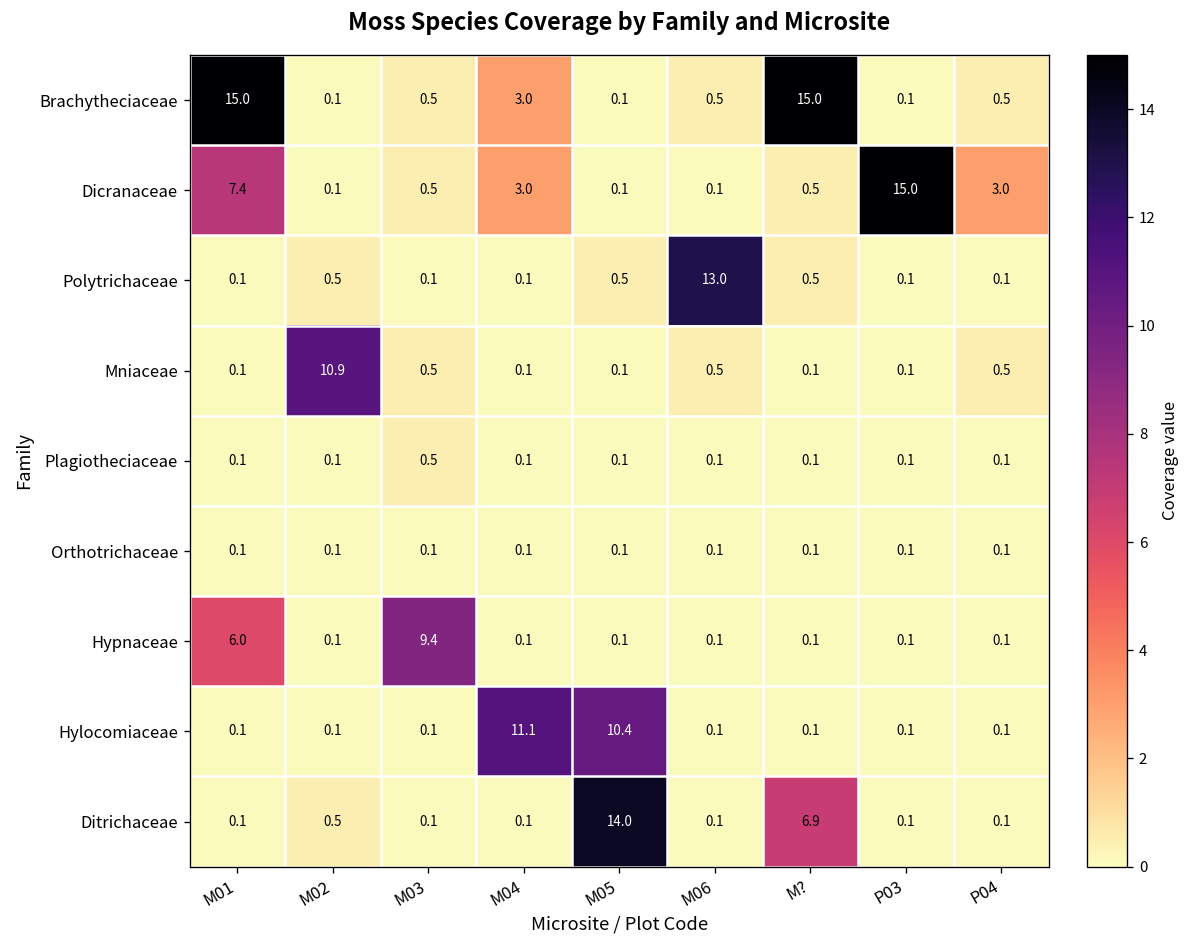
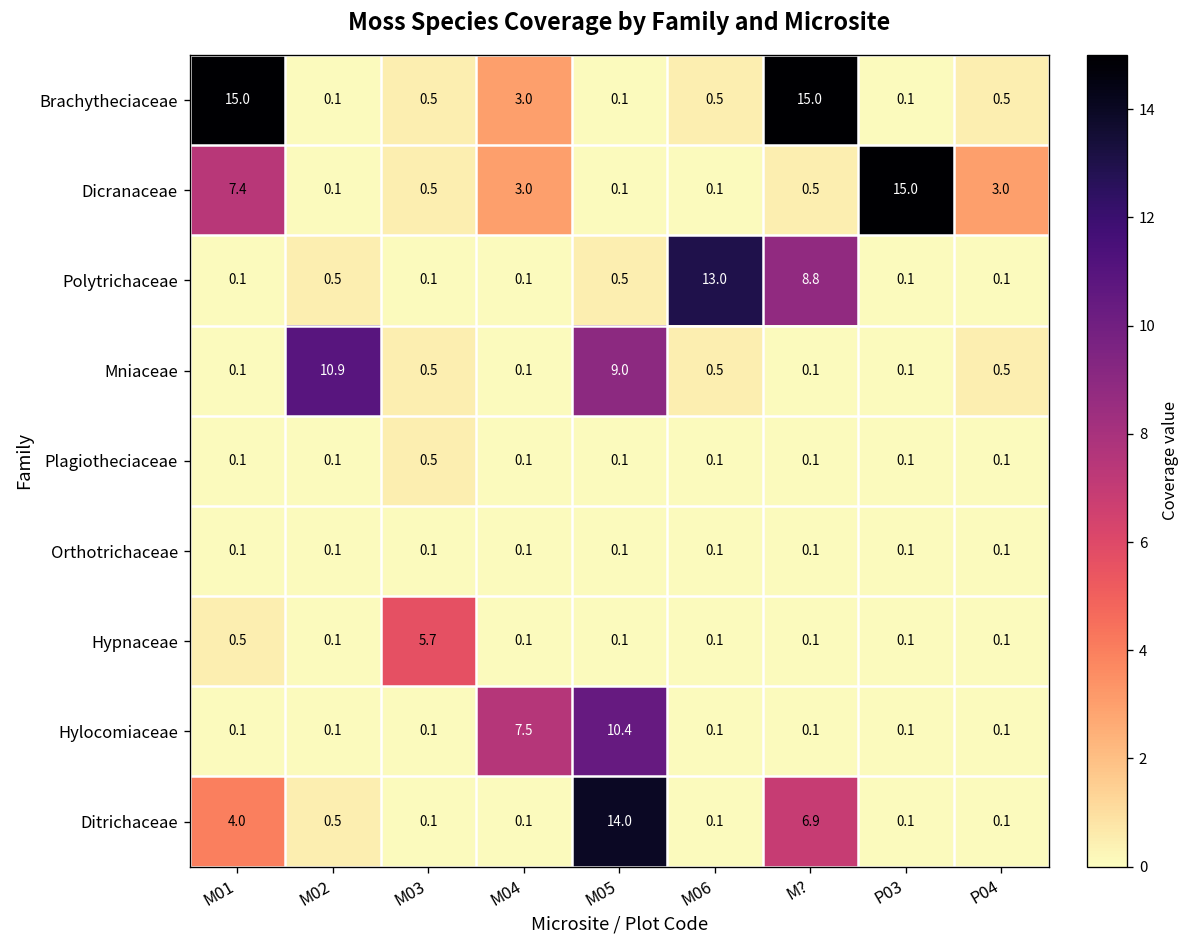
Polytrichaceae, M?: 0.5 -> 8.8
Mniaceae, M05: 0.1 -> 9.0
Hypnaceae, M01: 6.0 -> 0.5
Hypnaceae, M03: 9.4 -> 5.7
Hylocomiaceae, M04: 11.1 -> 7.5
Ditrichaceae, M01: 0.1 -> 4.0
